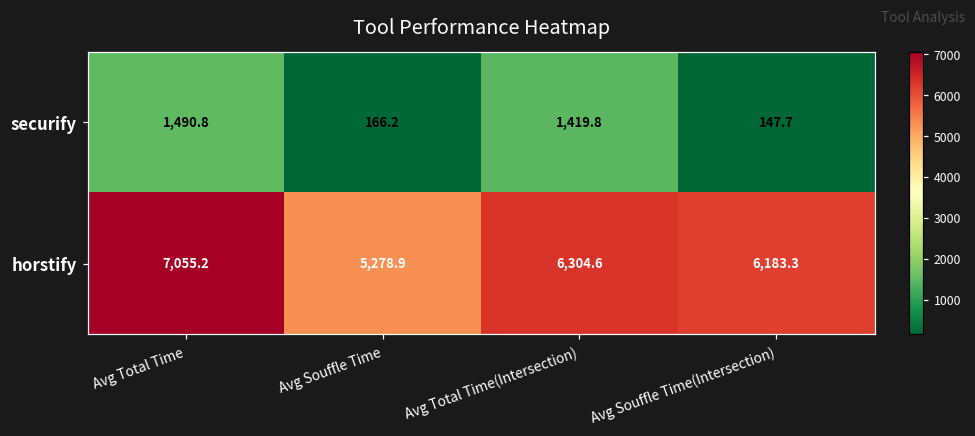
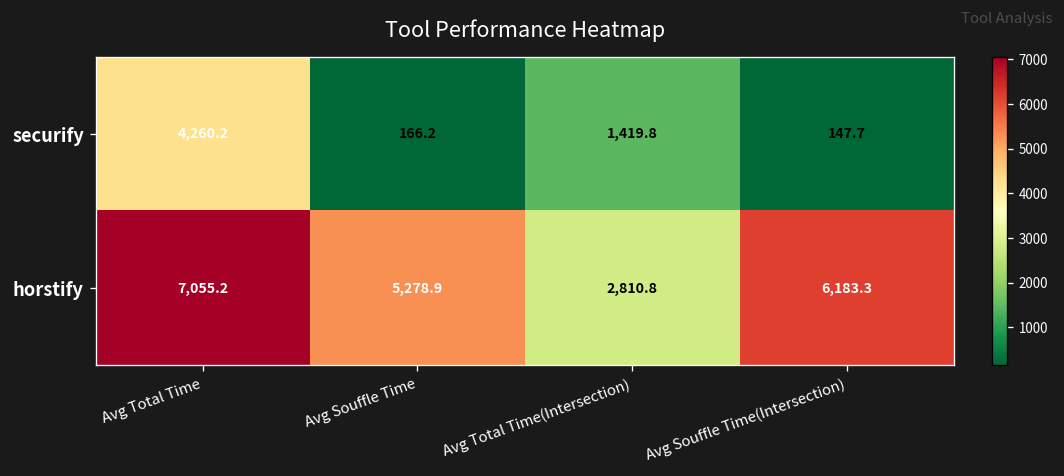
securify, Avg Total Time: 1,490.8 -> 4,260.2
horstify, Avg Total Time(Intersection): 6,304.6 -> 2,810.8
